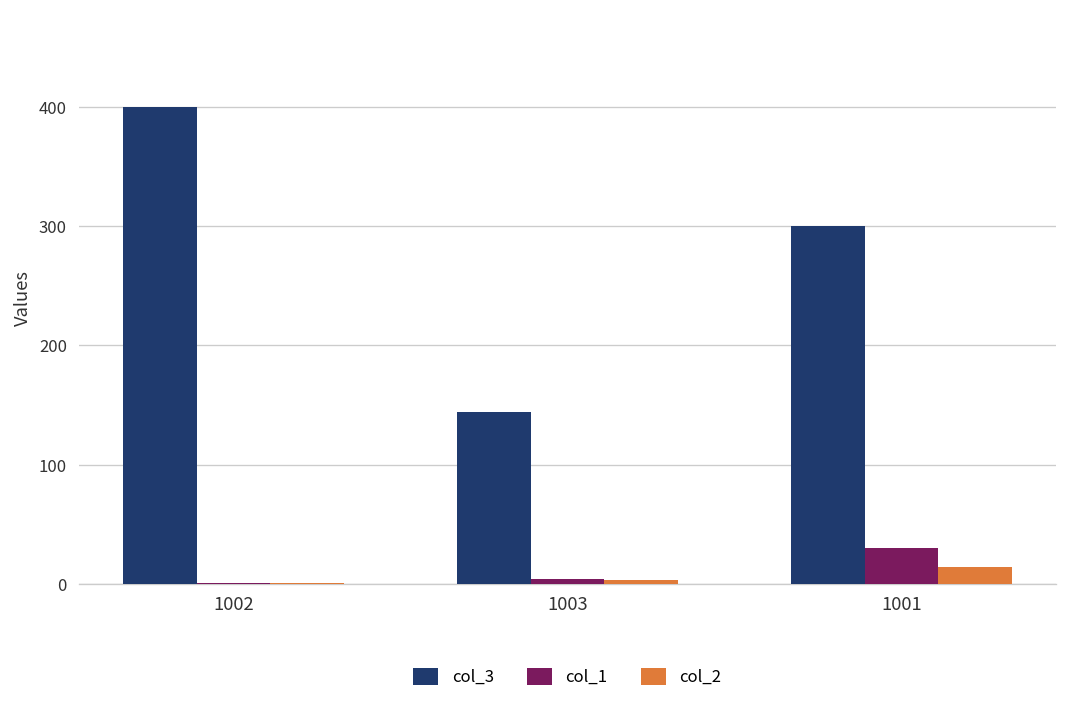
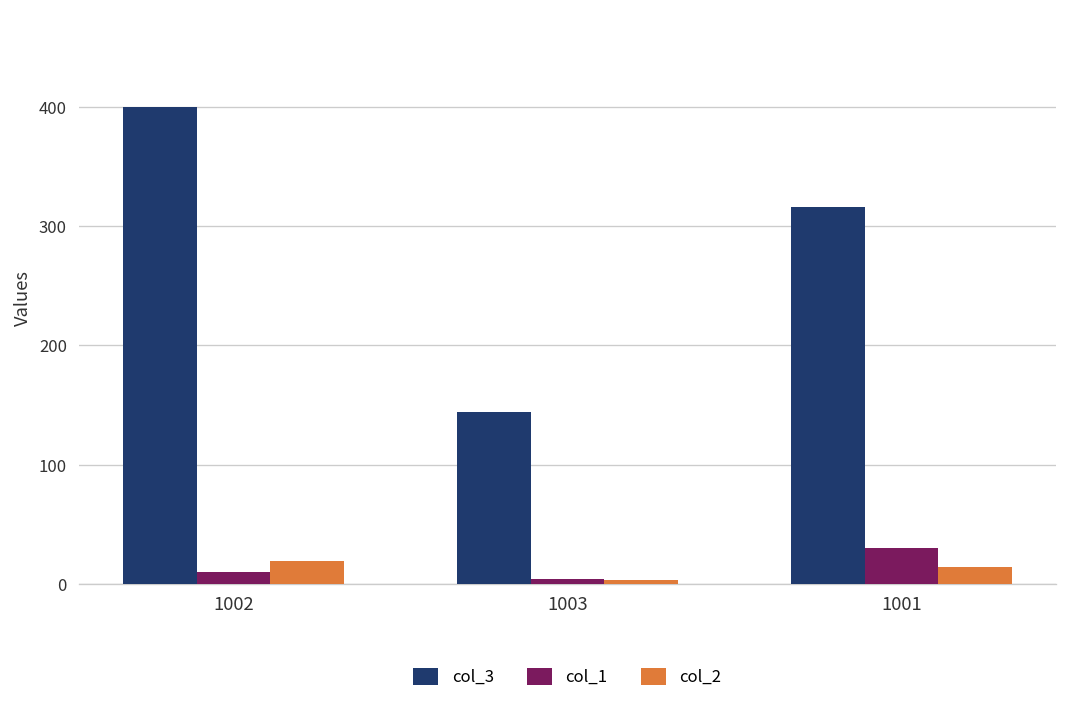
col_1, 1002: 0 -> 10
col_2, 1002: 0 -> 20
col_3, 1001: 300 -> 320
